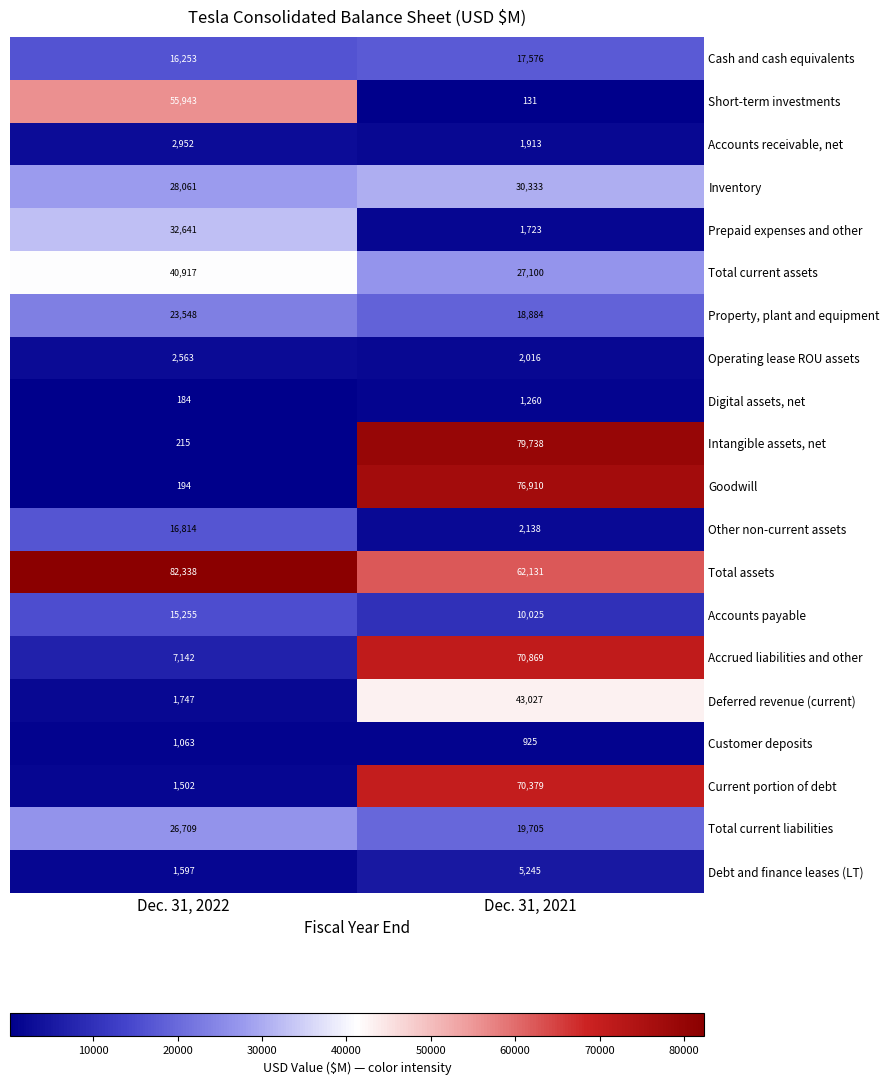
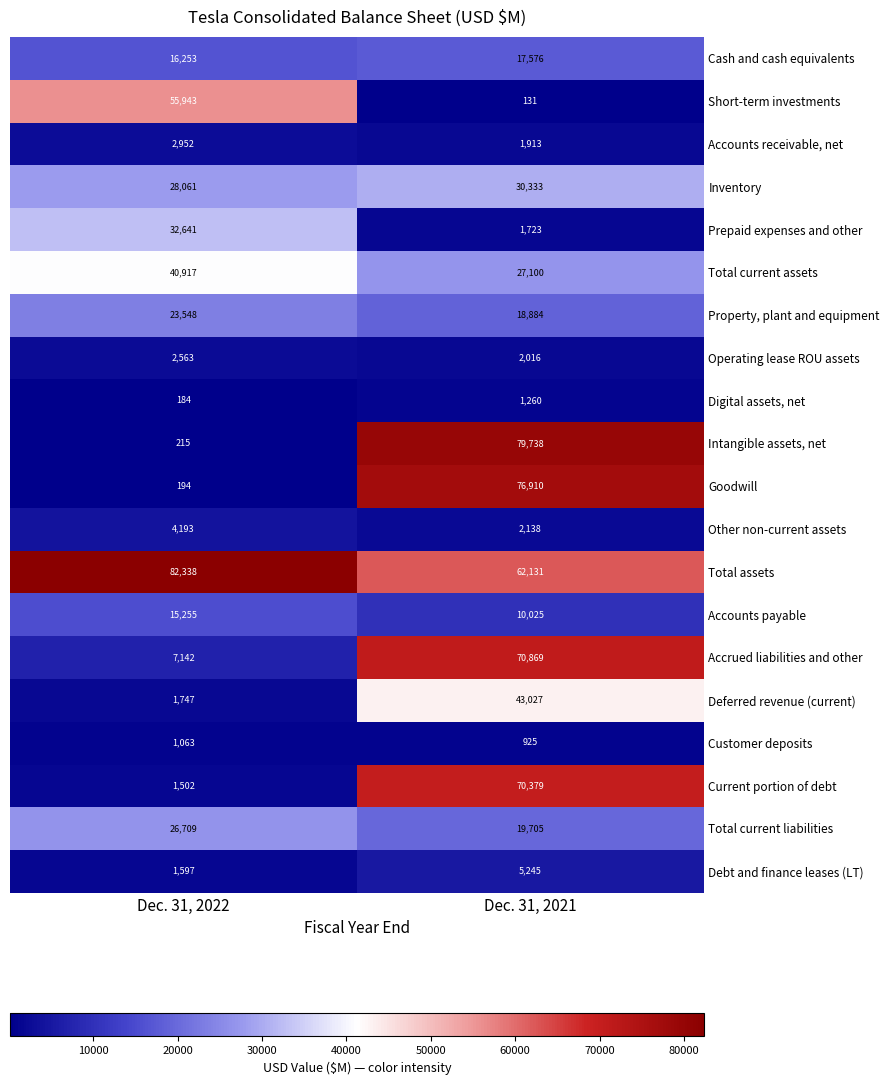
Other non-current assets, Dec. 31, 2022: 16,814 -> 4,193
